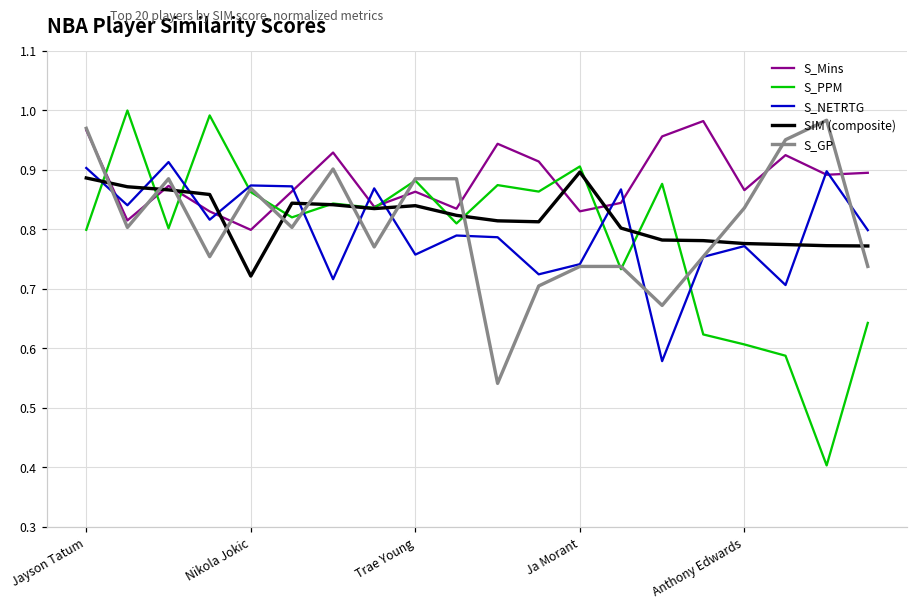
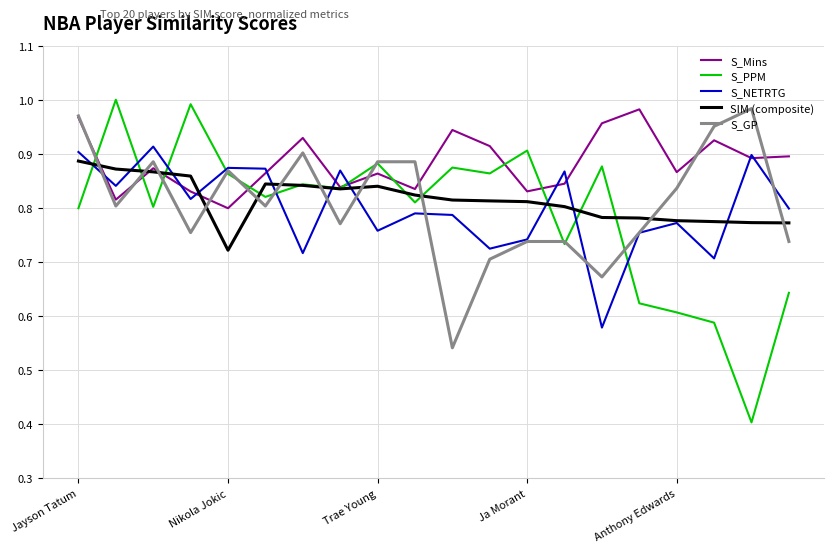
SIM (composite), Ja Morant: 0.90 -> 0.81
